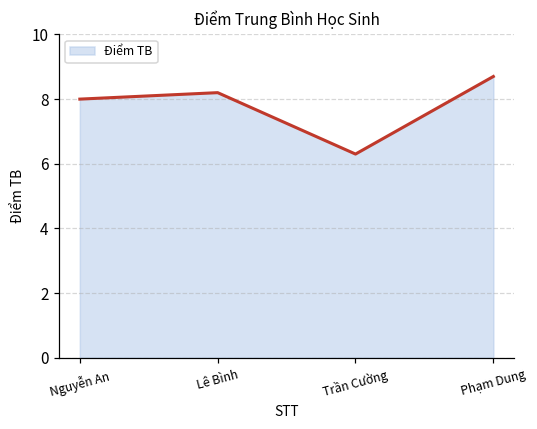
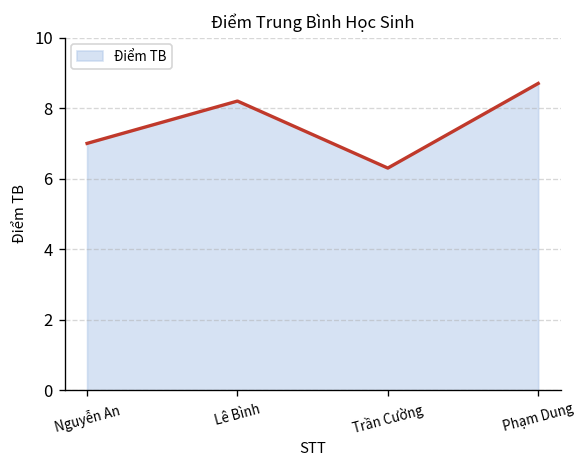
Nguyễn An: 8 -> 7
